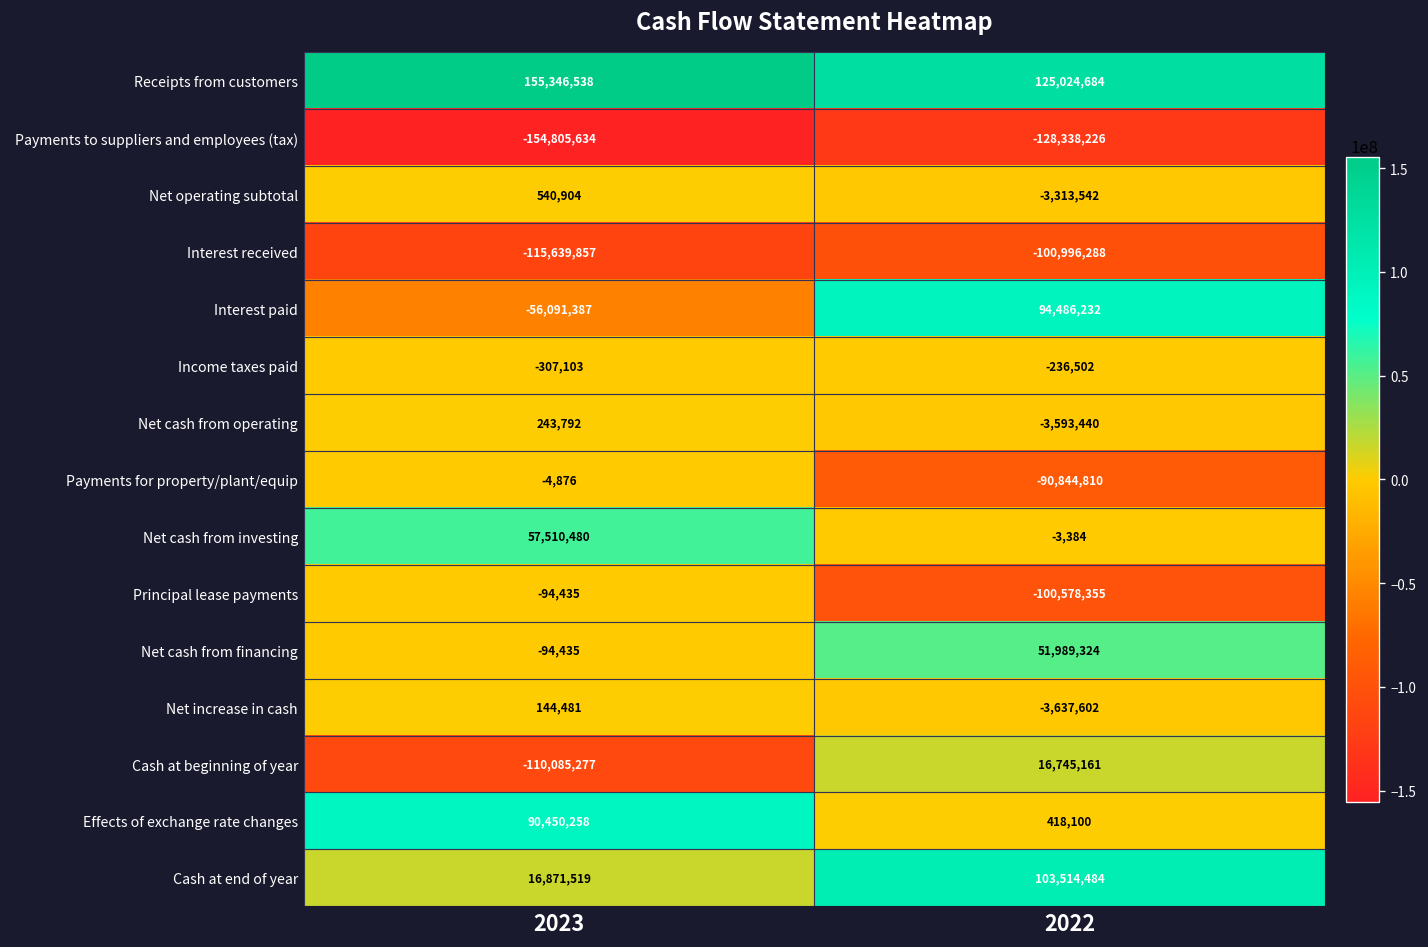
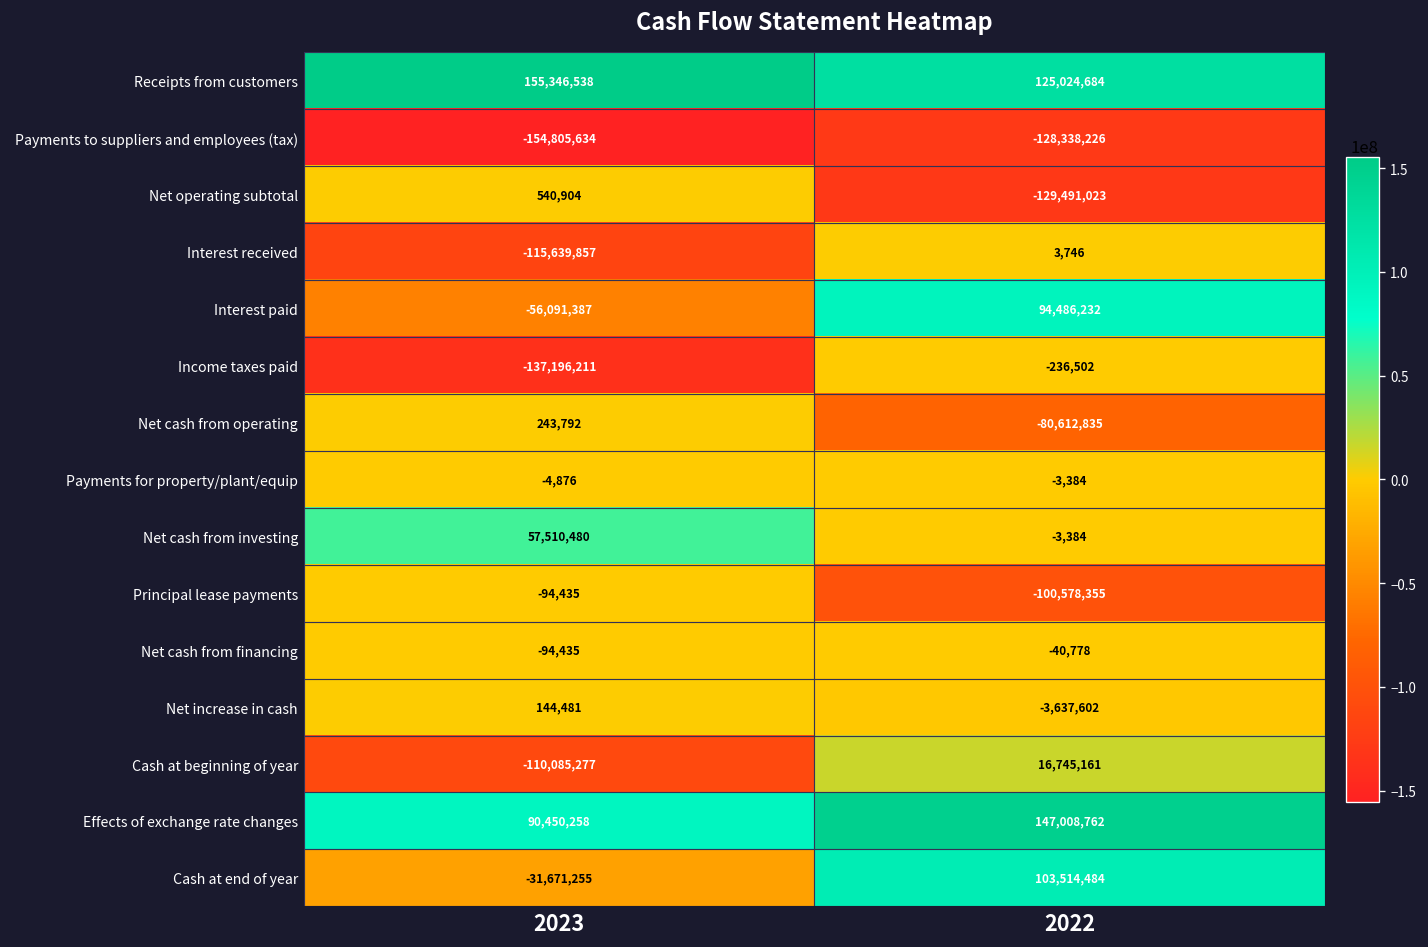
Net operating subtotal, 2022: -3,313,542 -> -129,491,023
Interest received, 2022: -100,996,288 -> 3,746
Income taxes paid, 2023: -307,103 -> -137,196,211
Net cash from operating, 2022: -3,593,440 -> -80,612,835
Payments for property/plant/equip, 2022: -90,844,810 -> -3,384
Net cash from financing, 2022: 51,989,324 -> -40,778
Effects of exchange rate changes, 2022: 418,100 -> 147,008,762
Cash at end of year, 2023: 16,871,519 -> -31,671,255
